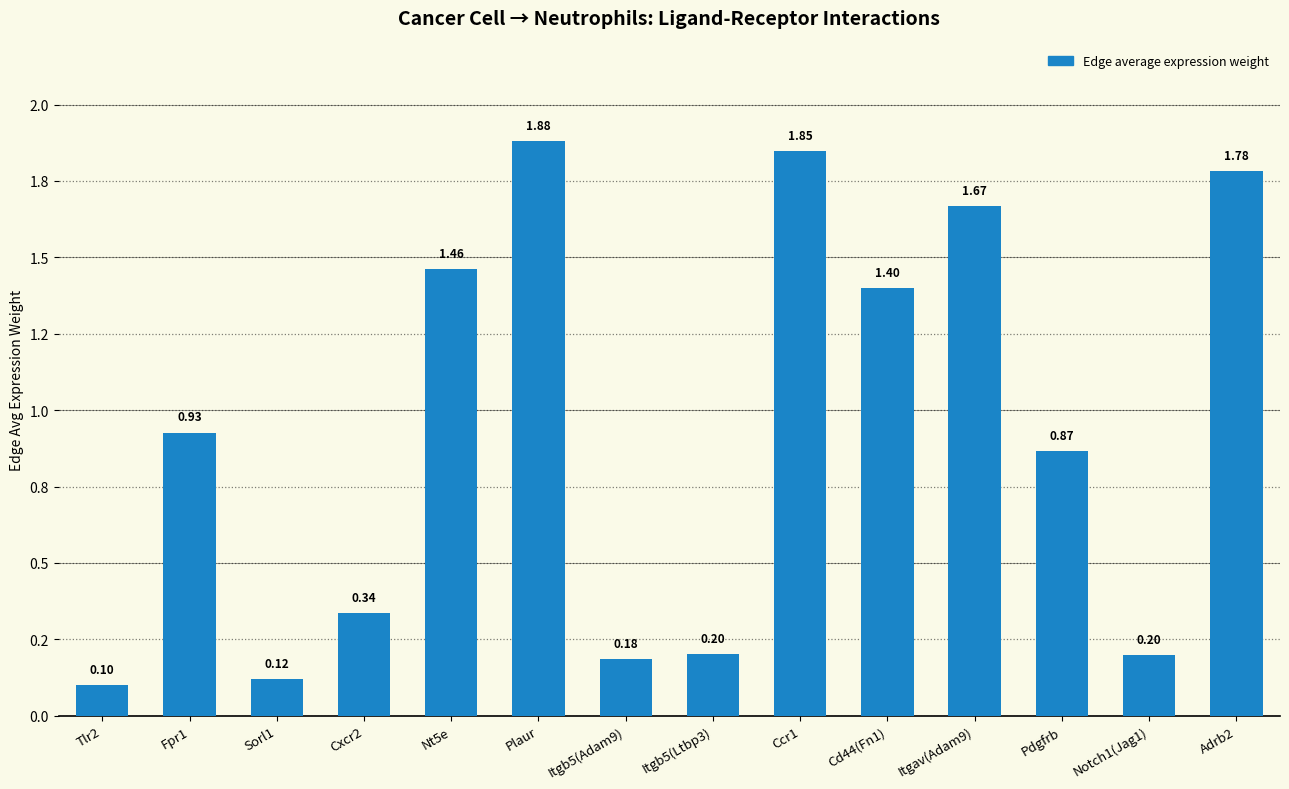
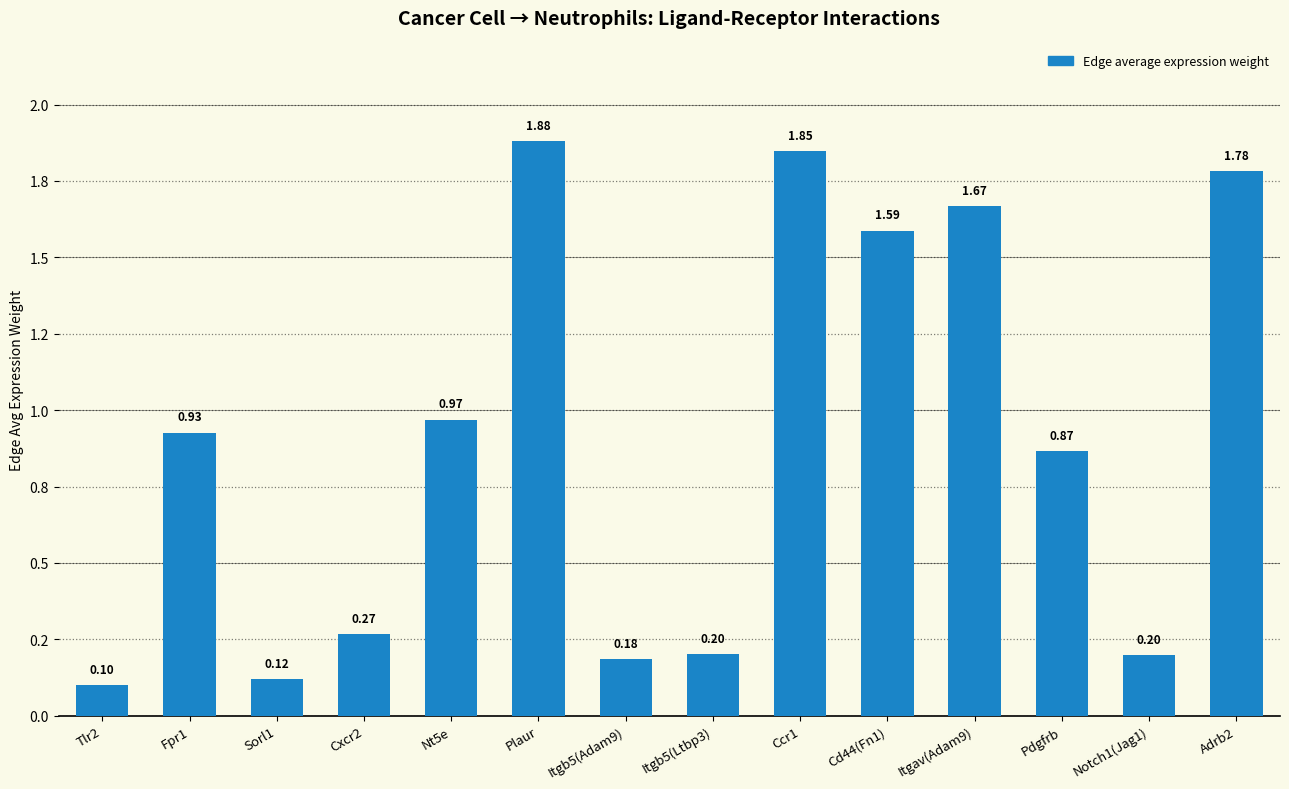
Cxcr2: 0.34 -> 0.27
Nt5e: 1.46 -> 0.97
Cd44(Fn1): 1.40 -> 1.59
